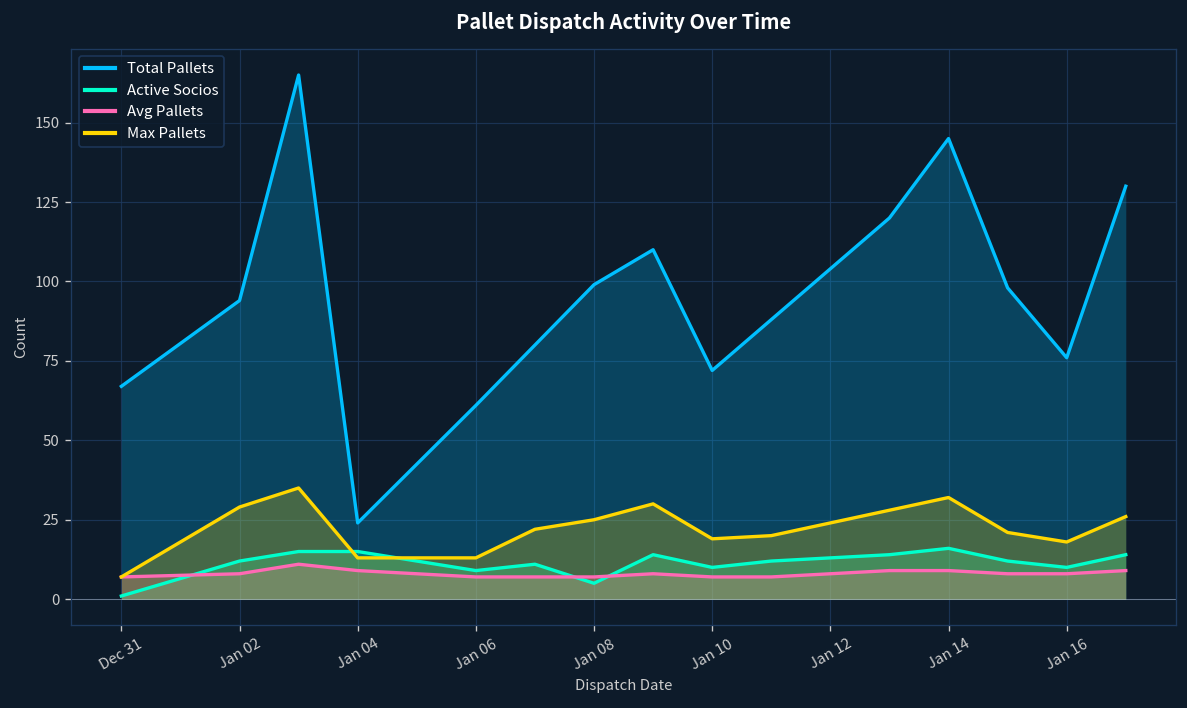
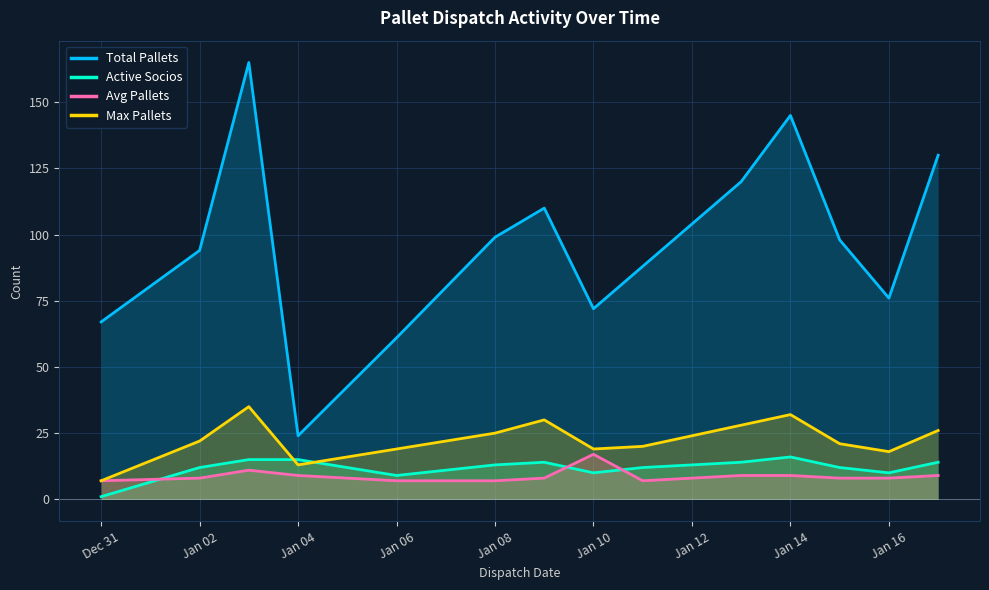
Max Pallets, Jan 02: 29 -> 22
Max Pallets, Jan 06: 13 -> 19
Active Socios, Jan 08: 5 -> 13
Avg Pallets, Jan 10: 7 -> 17
